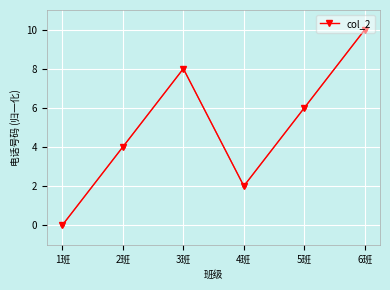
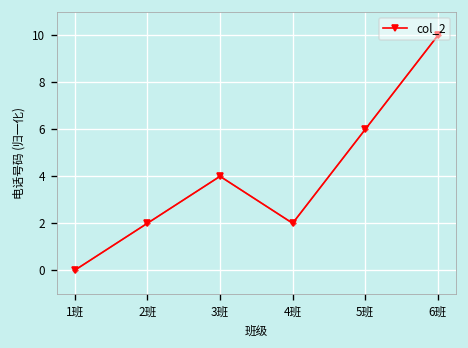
2班: 4.0 -> 2.0
3班: 8.0 -> 4.0
